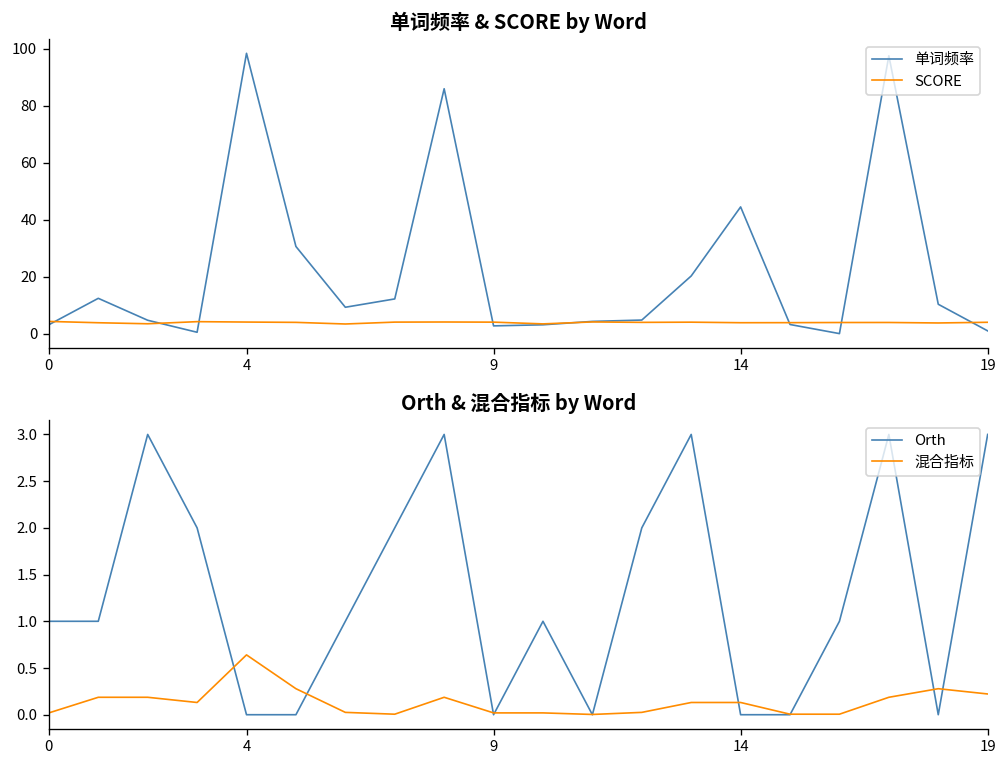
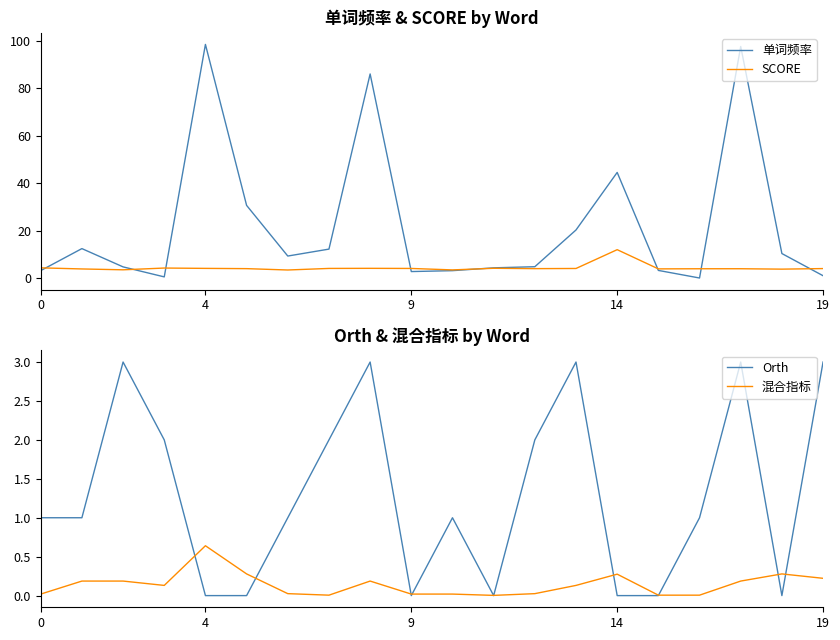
单词频率 & SCORE by Word, SCORE, 14: 4 -> 12
Orth & 混合指标 by Word, 混合指标, 14: 0.1 -> 0.3
